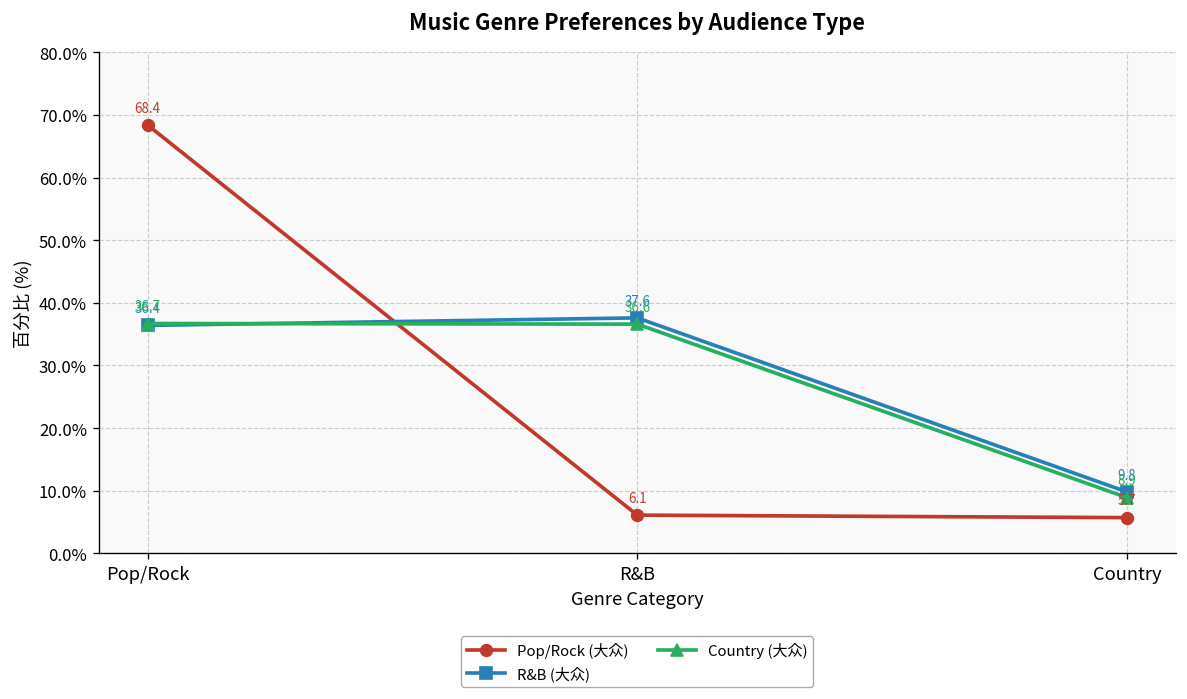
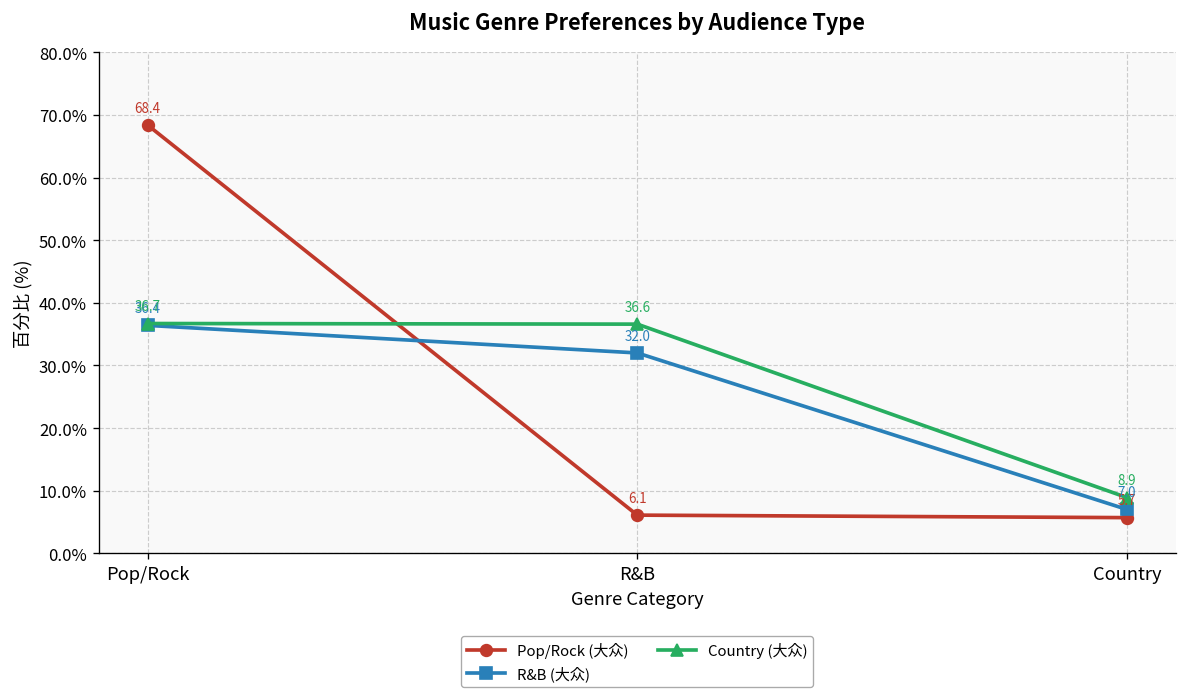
R&B (大众), R&B: 37.6 -> 32.0
R&B (大众), Country: 9.8 -> 7.0
